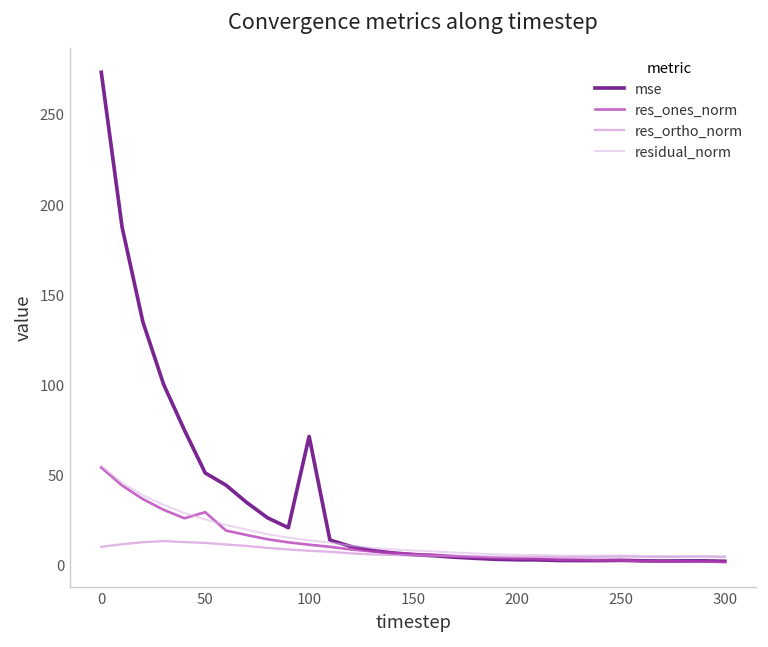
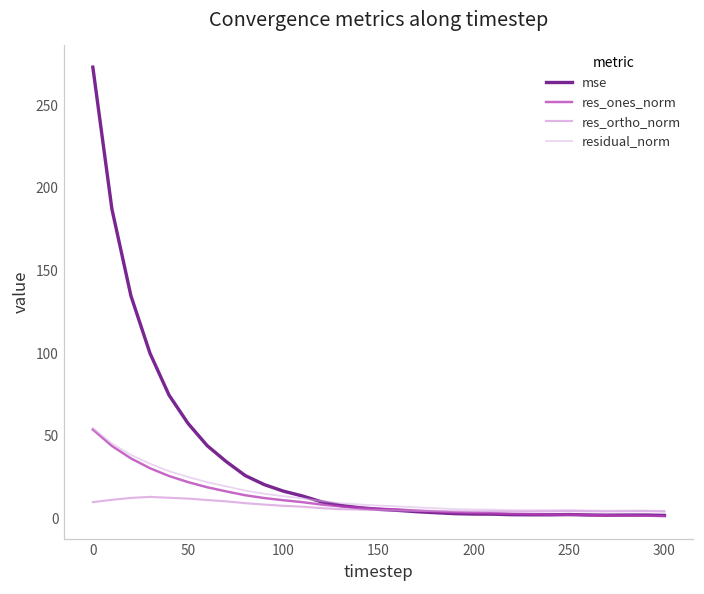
mse, 50: 51 -> 58
res_ones_norm, 50: 29 -> 22
mse, 100: 71 -> 17
